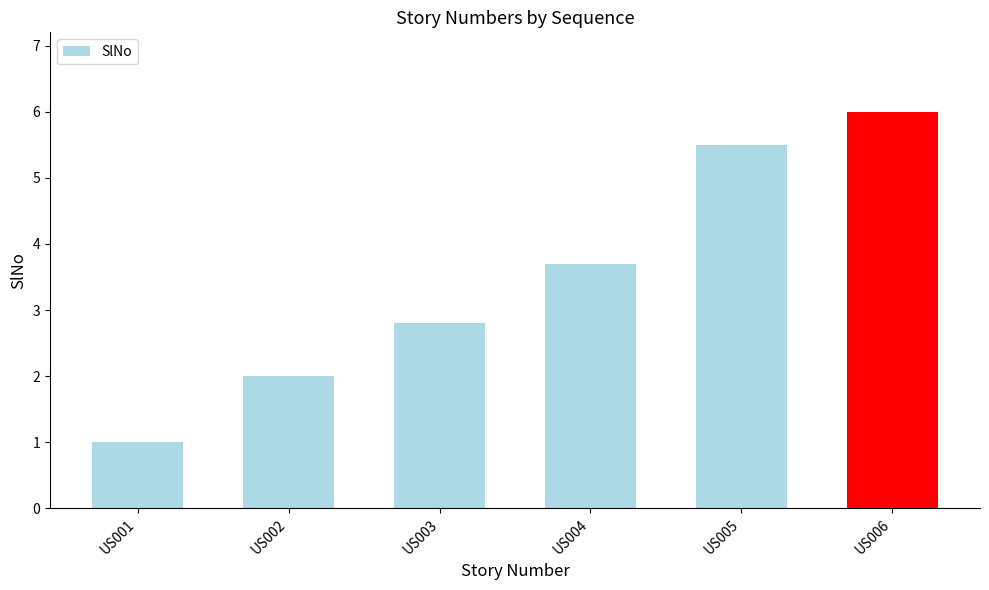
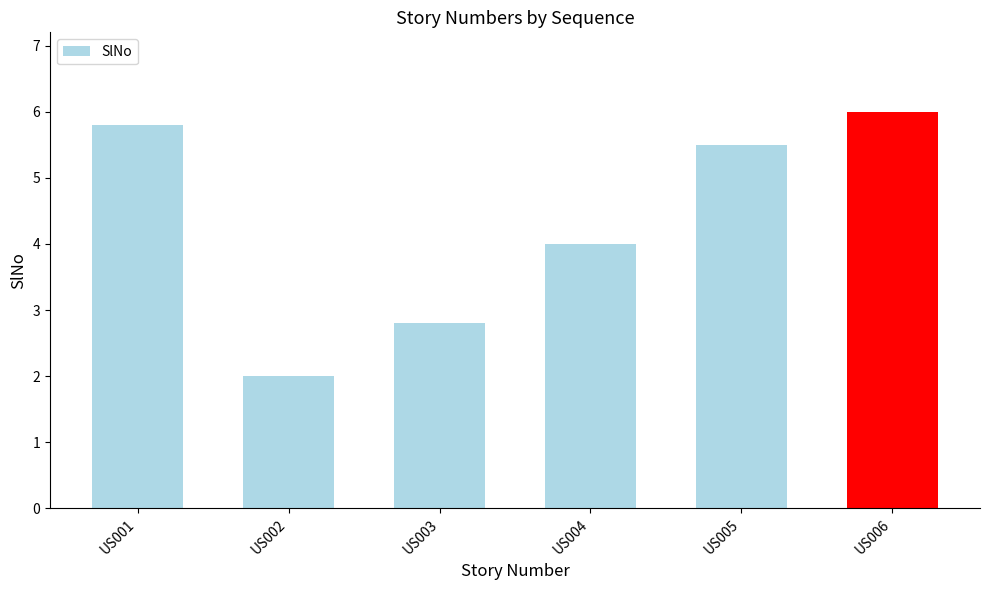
US001: 1.0 -> 5.8
US004: 3.7 -> 4.0
